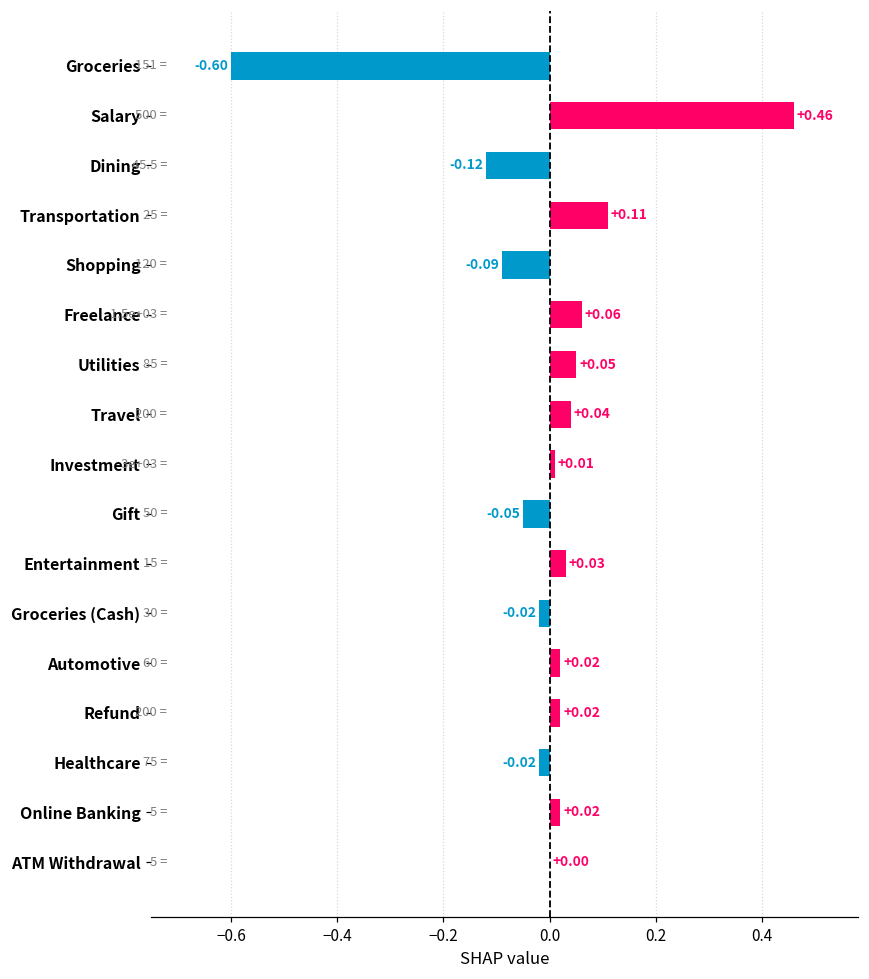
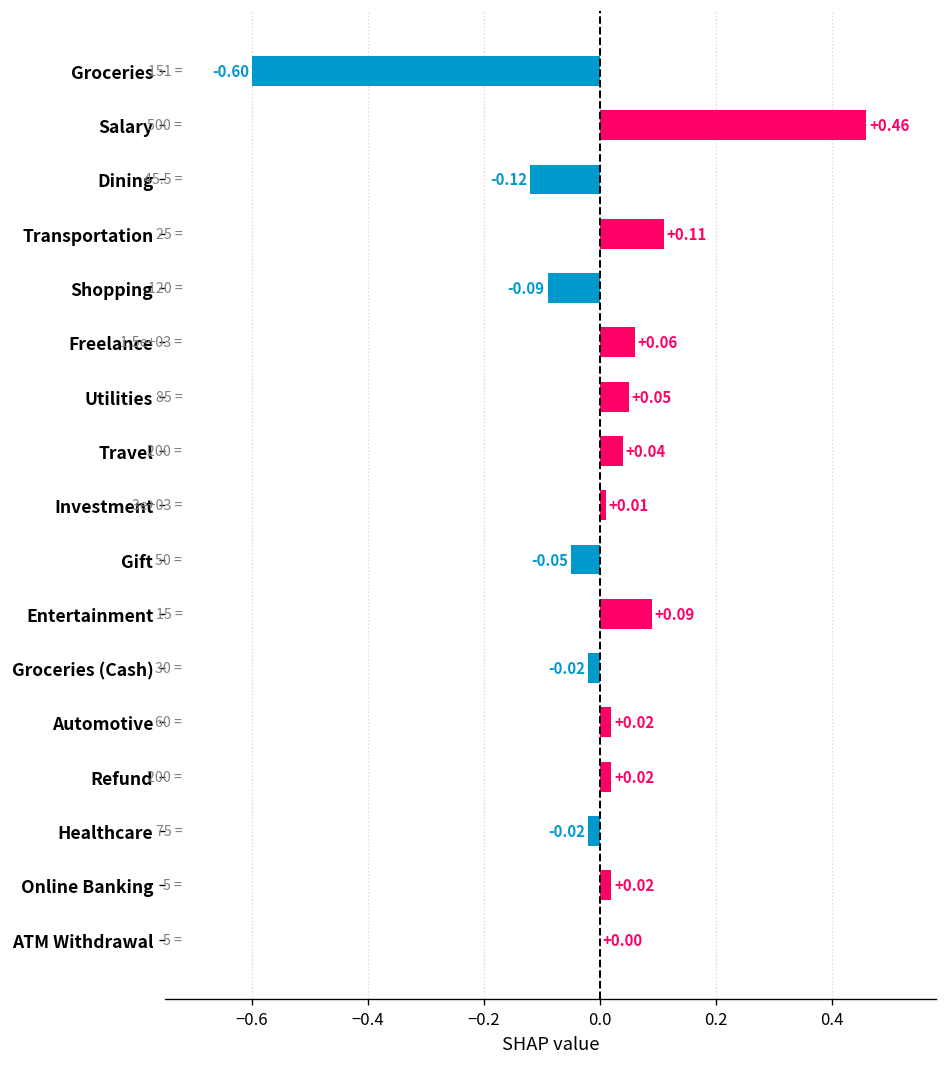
Entertainment: +0.03 -> +0.09
